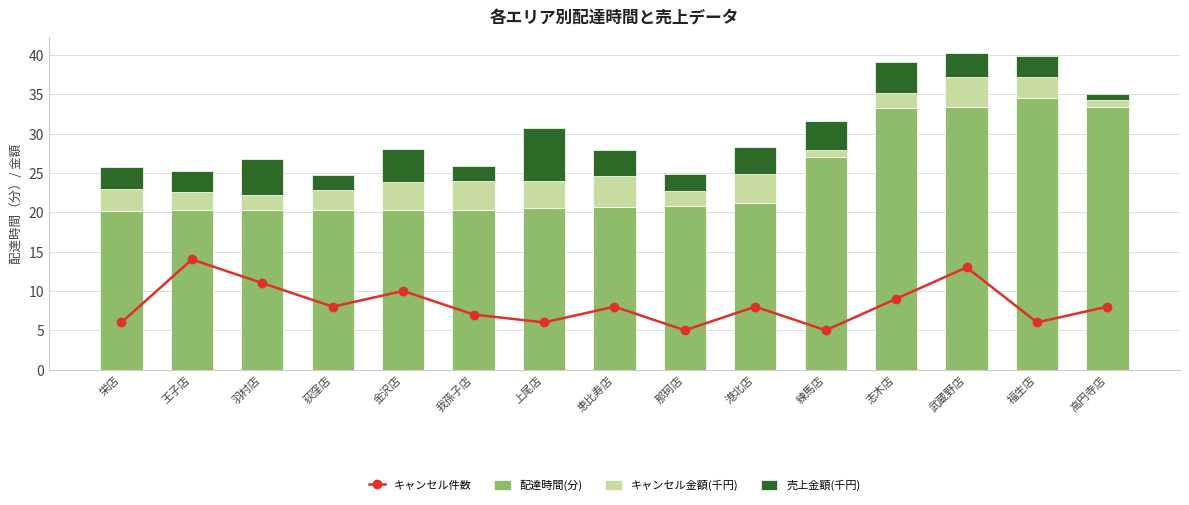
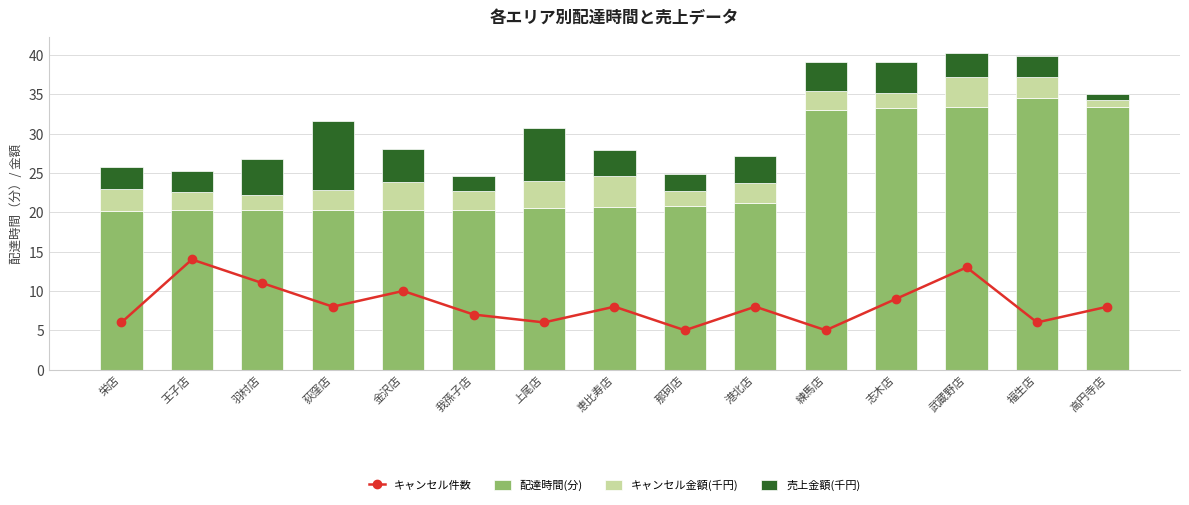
売上金額(千円), 荻窪店: 2 -> 9
キャンセル金額(千円), 我孫子店: 4 -> 2
キャンセル金額(千円), 港北店: 4 -> 3
配達時間(分), 練馬店: 27 -> 33
キャンセル金額(千円), 練馬店: 1 -> 2
